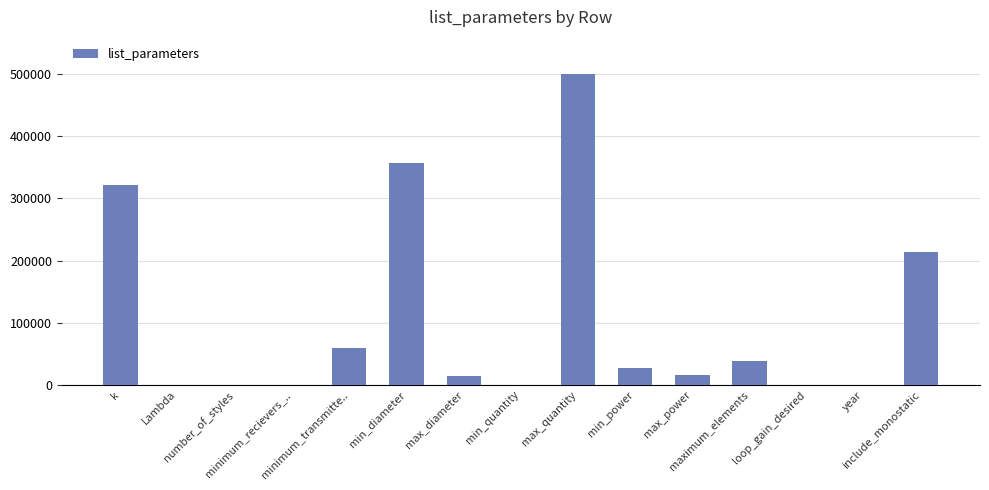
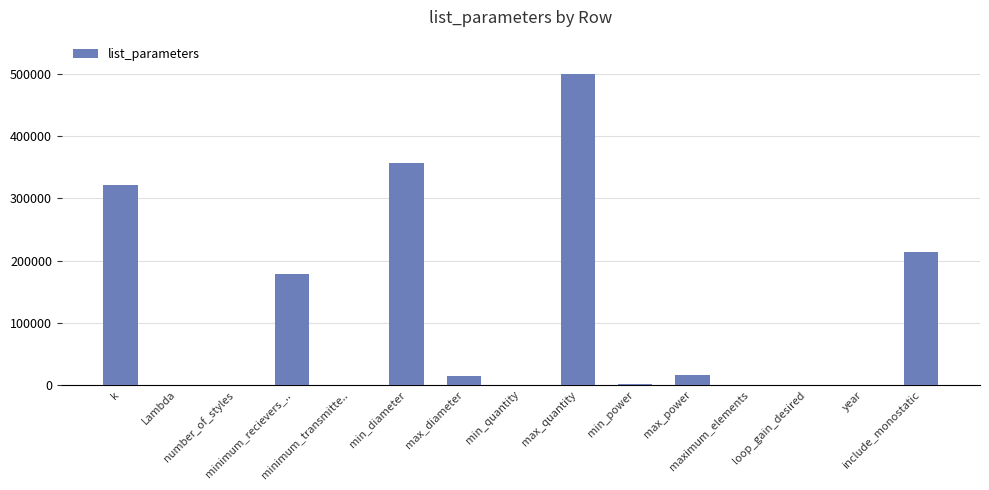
minimum_recievers_..: 0 -> 180000
minimum_transmitte..: 60000 -> 0
min_power: 30000 -> 0
maximum_elements: 40000 -> 0
